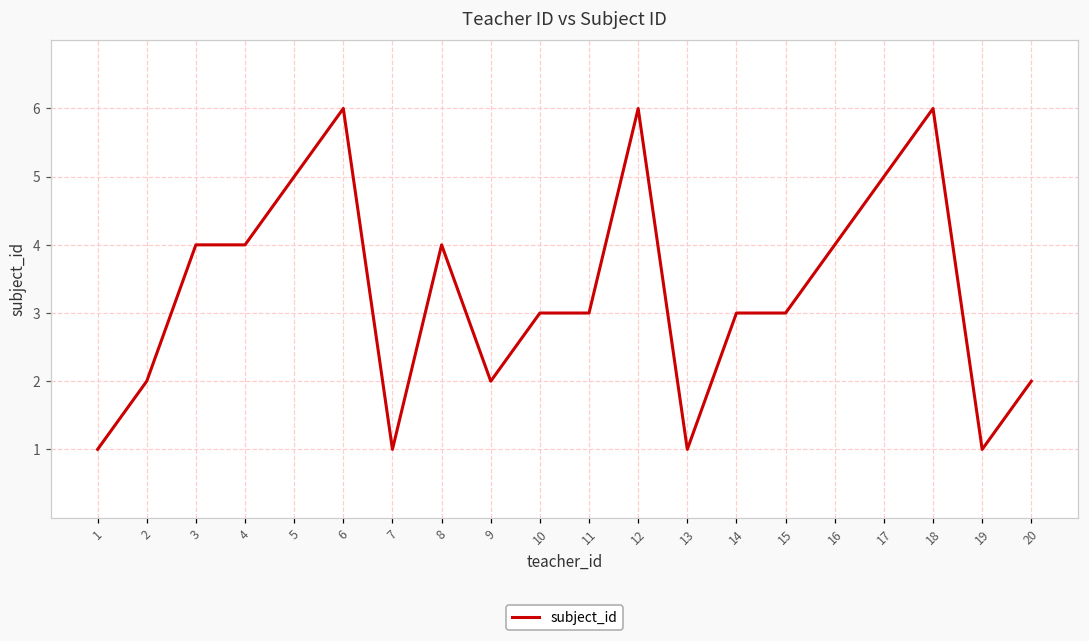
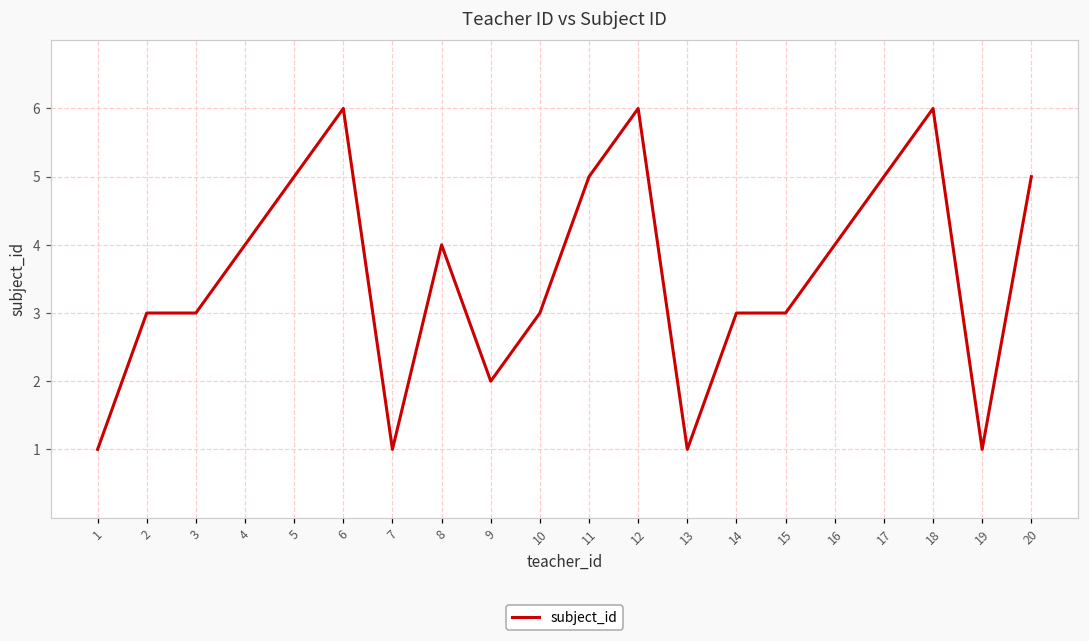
2: 2 -> 3
3: 4 -> 3
11: 3 -> 5
20: 2 -> 5
